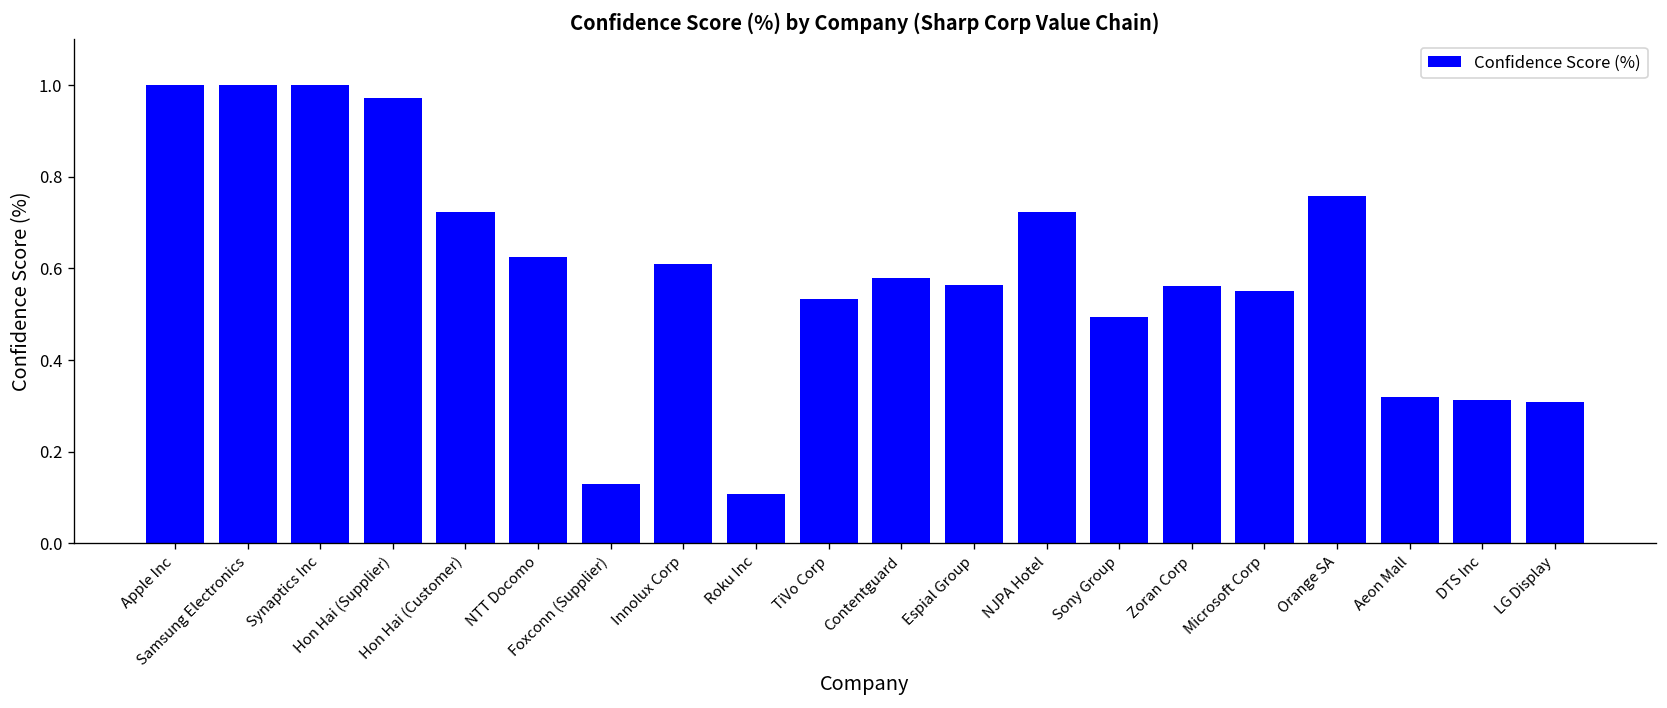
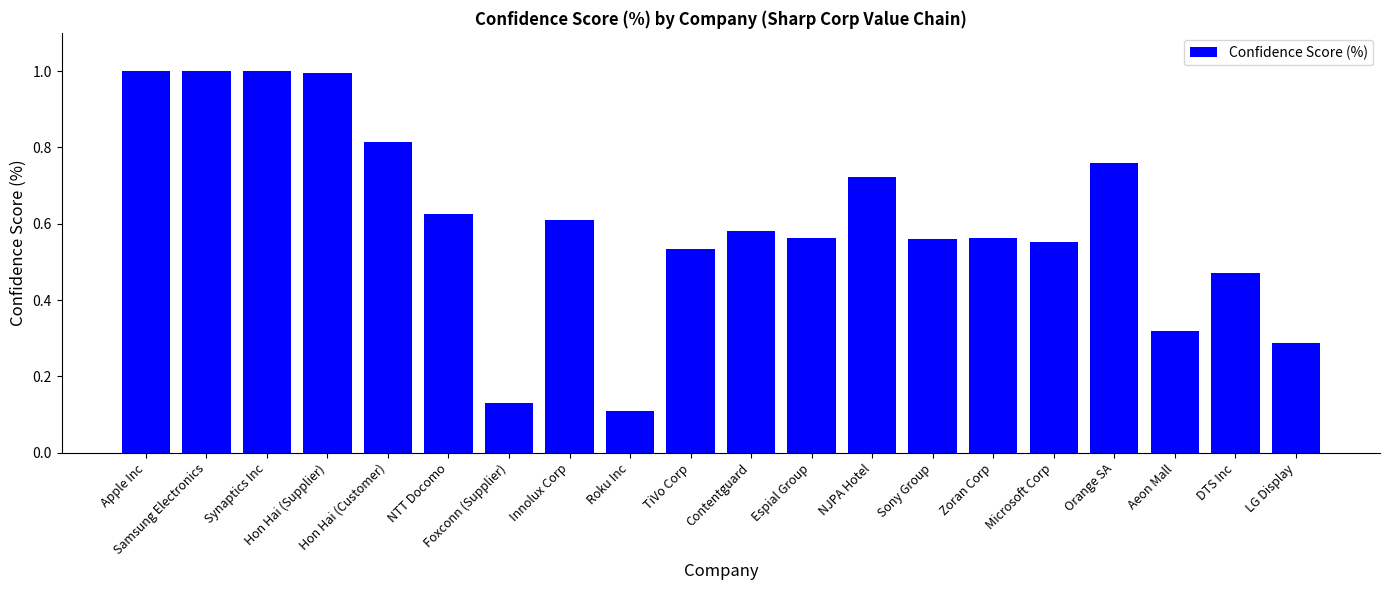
Hon Hai (Supplier): 0.97 -> 0.99
Hon Hai (Customer): 0.72 -> 0.81
Sony Group: 0.49 -> 0.56
DTS Inc: 0.31 -> 0.47
LG Display: 0.31 -> 0.29
